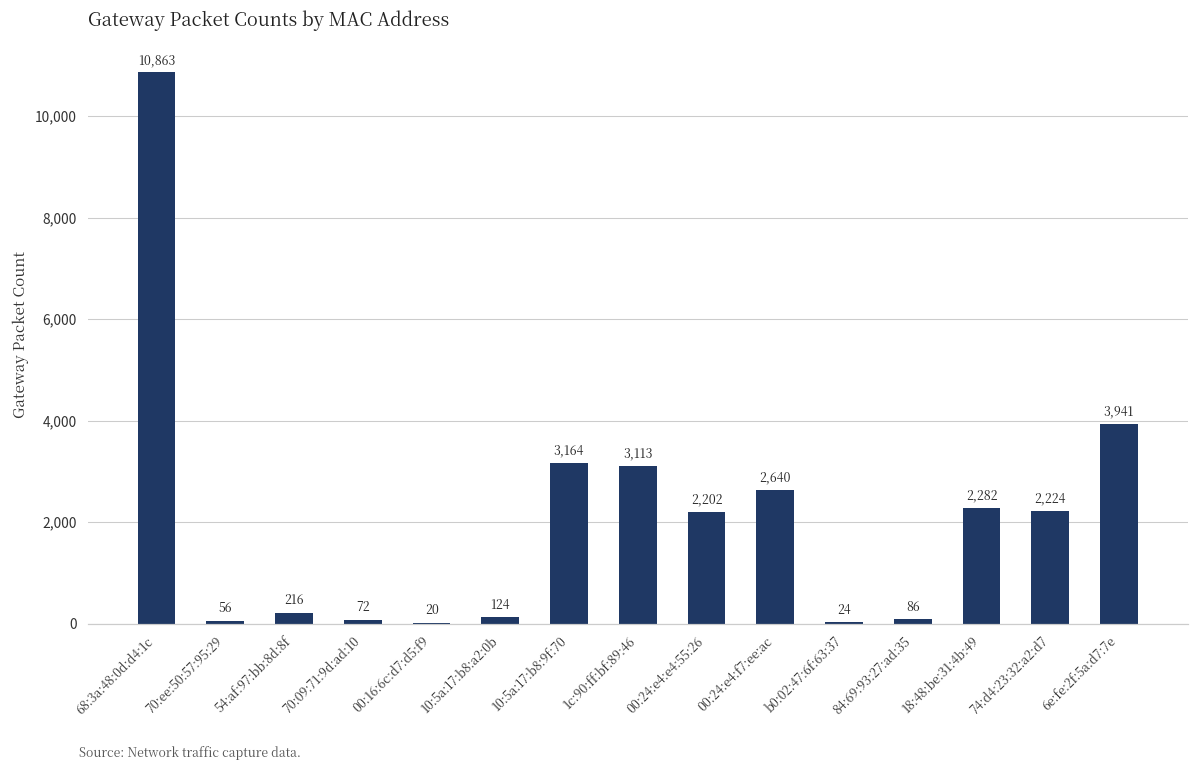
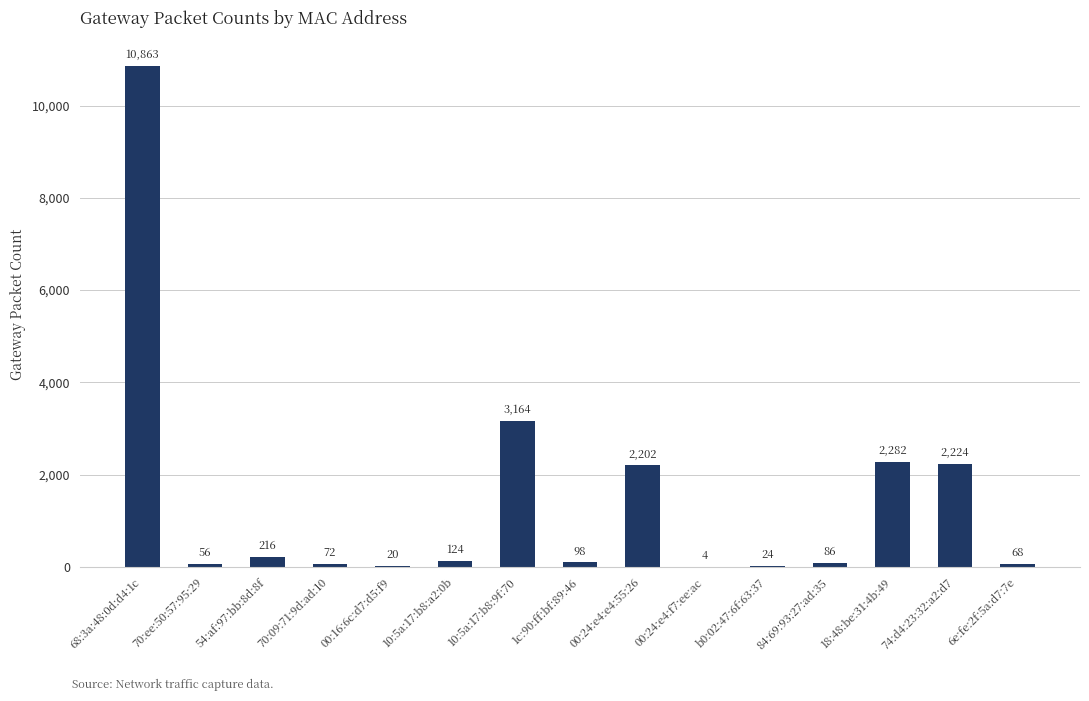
1c:90:ff:bf:89:46: 3,113 -> 98
00:24:e4:f7:ee:ac: 2,640 -> 4
6e:fe:2f:5a:d7:7e: 3,941 -> 68
